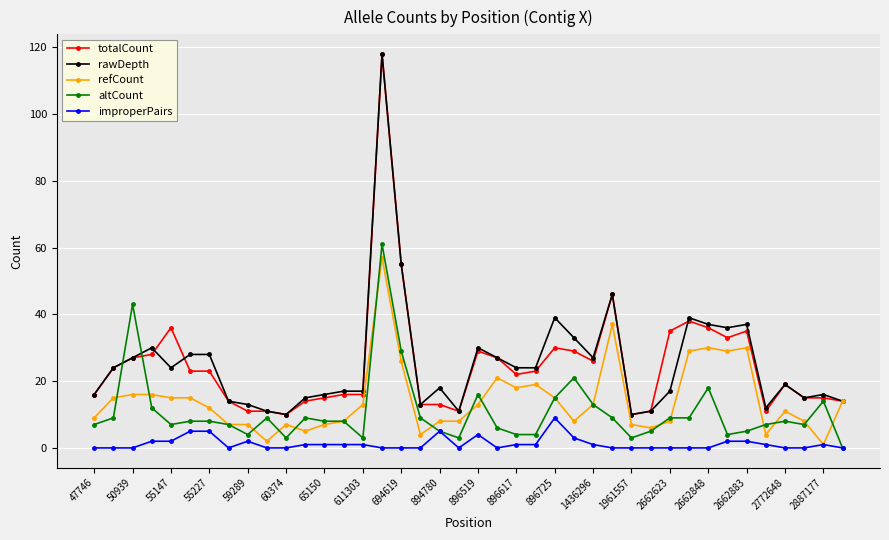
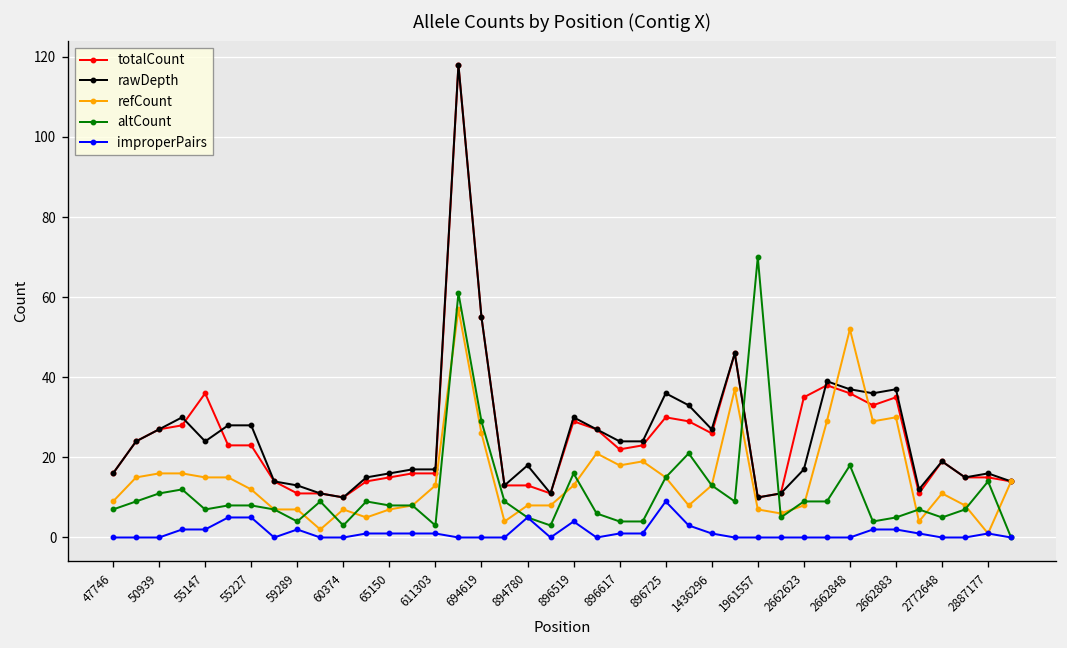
altCount, 50939: 43 -> 11
rawDepth, 896725: 39 -> 36
altCount, 1961557: 3 -> 70
refCount, 2662848: 30 -> 52
altCount, 2772648: 8 -> 5
